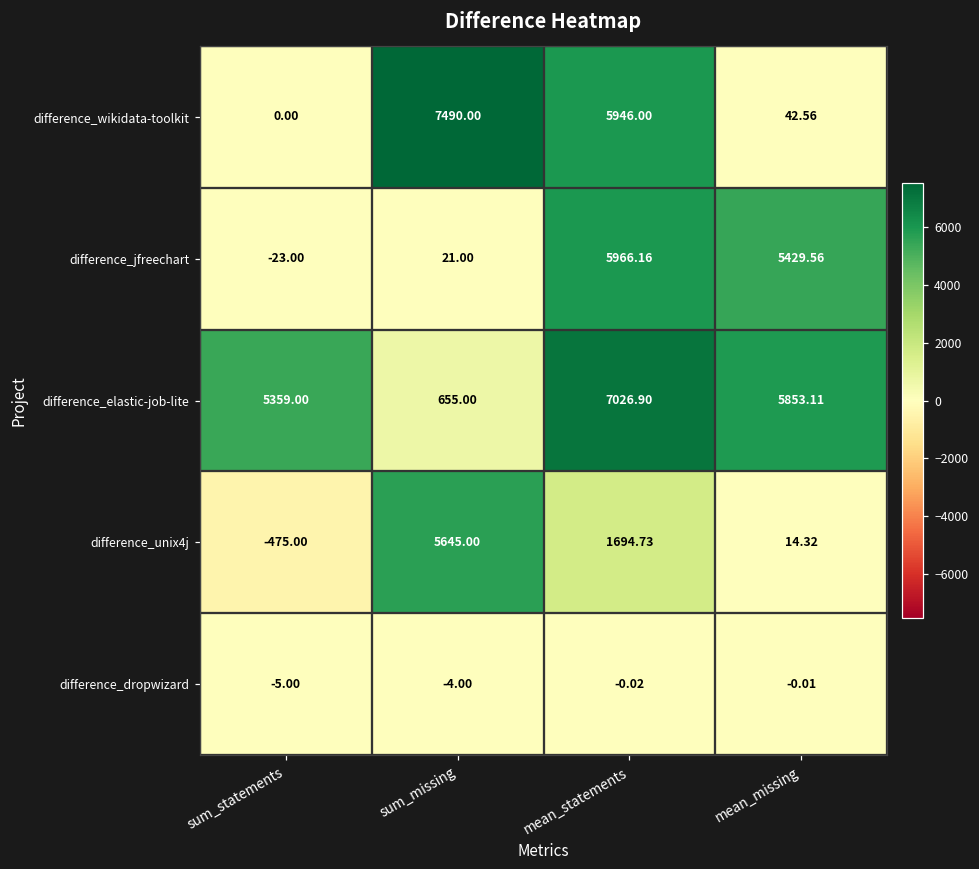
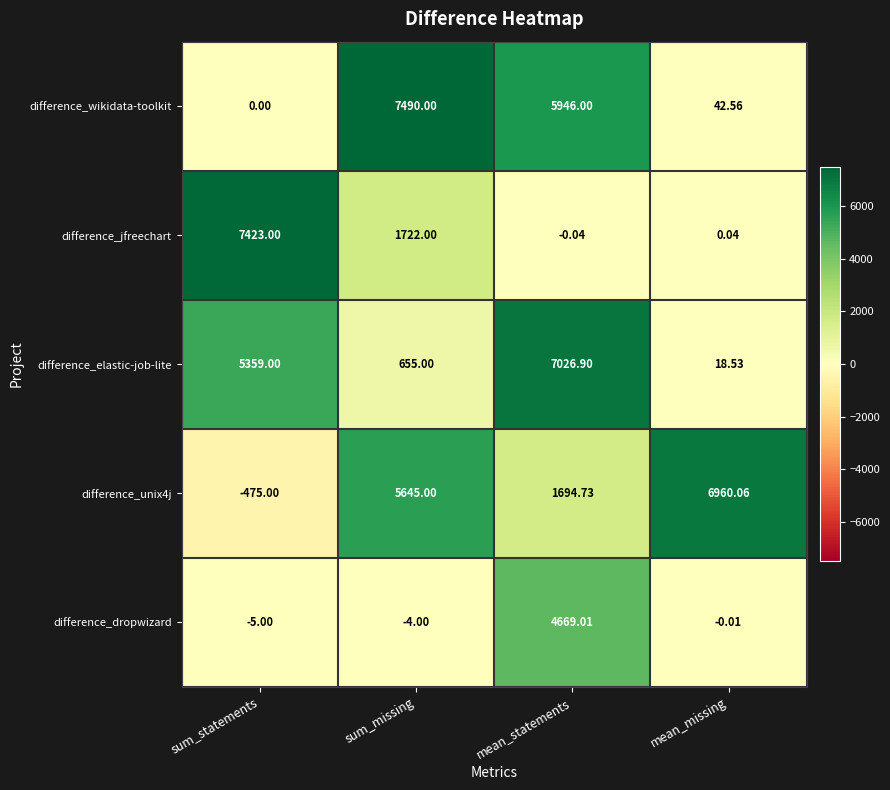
difference_jfreechart, sum_statements: -23.00 -> 7423.00
difference_jfreechart, sum_missing: 21.00 -> 1722.00
difference_jfreechart, mean_statements: 5966.16 -> -0.04
difference_jfreechart, mean_missing: 5429.56 -> 0.04
difference_elastic-job-lite, mean_missing: 5853.11 -> 18.53
difference_unix4j, mean_missing: 14.32 -> 6960.06
difference_dropwizard, mean_statements: -0.02 -> 4669.01
